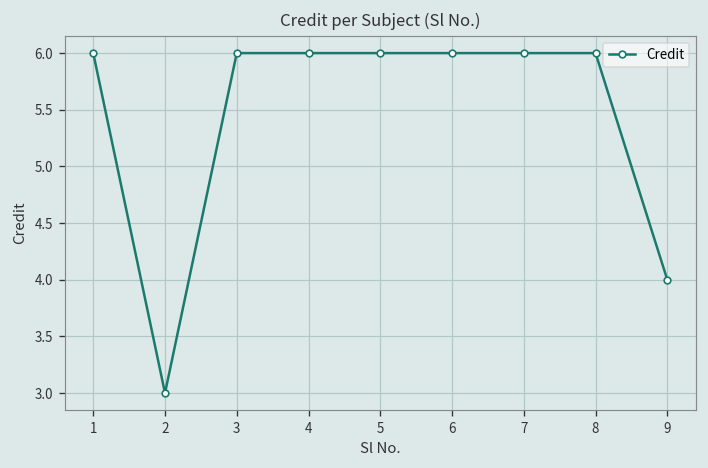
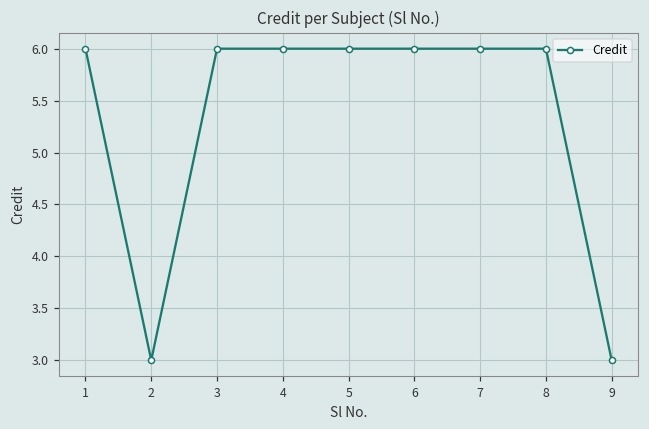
9: 4 -> 3
